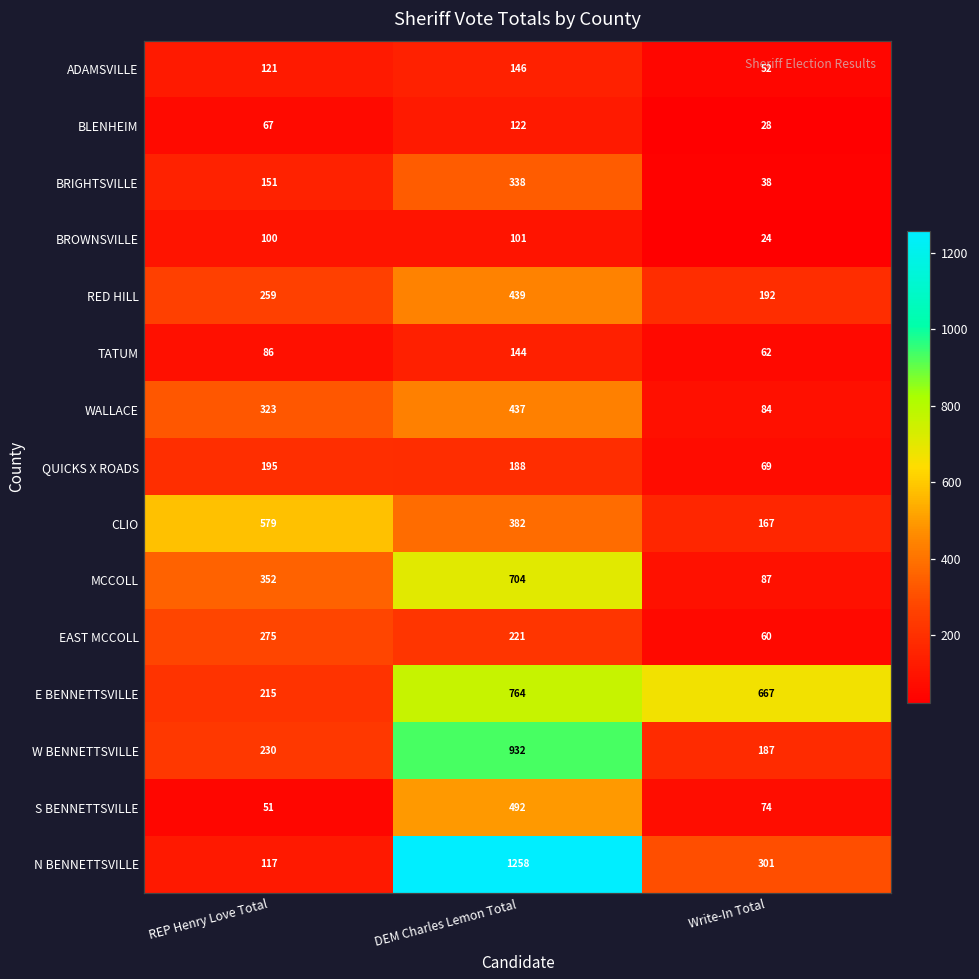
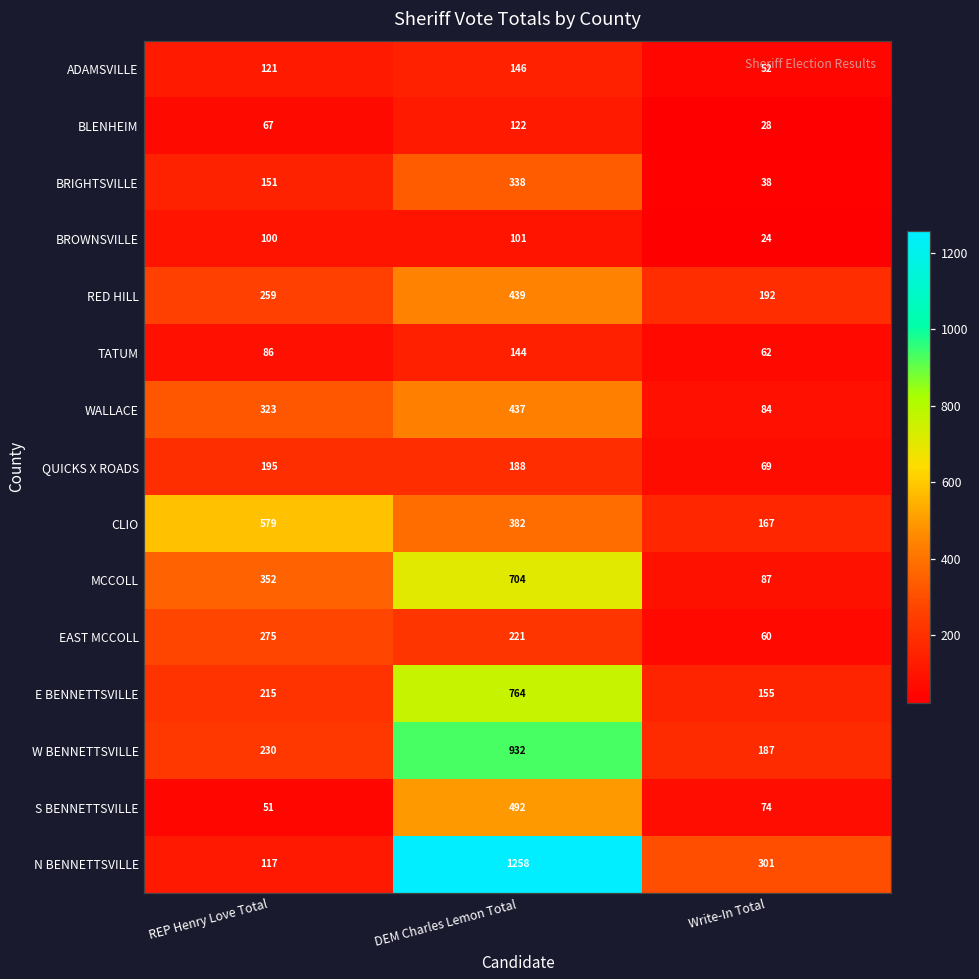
E BENNETTSVILLE, Write-In Total: 667 -> 155
